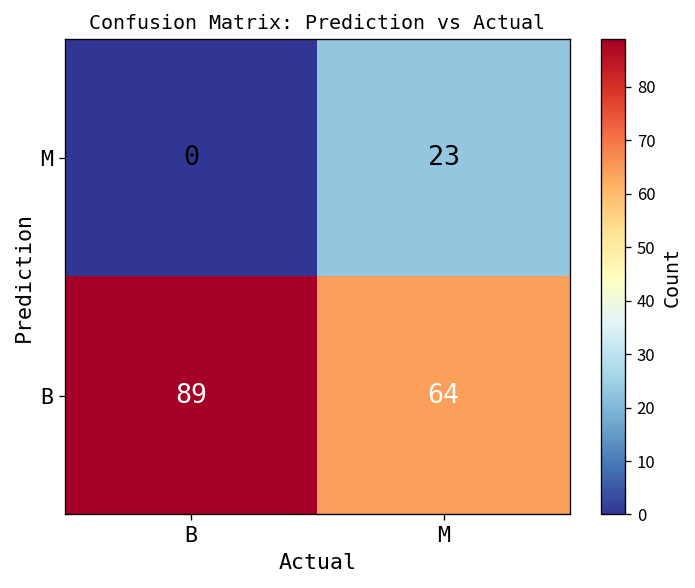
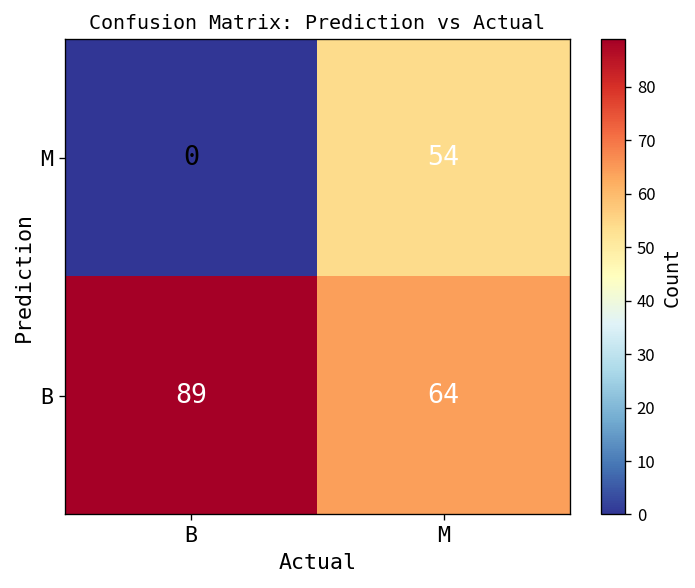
M, M: 23 -> 54
